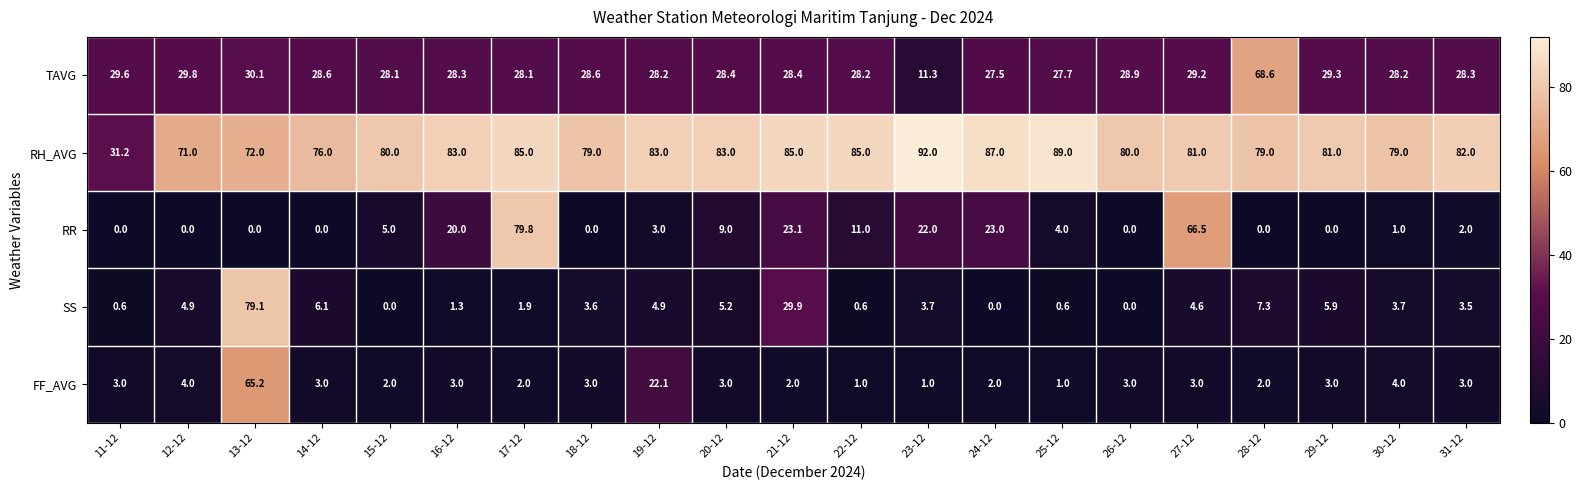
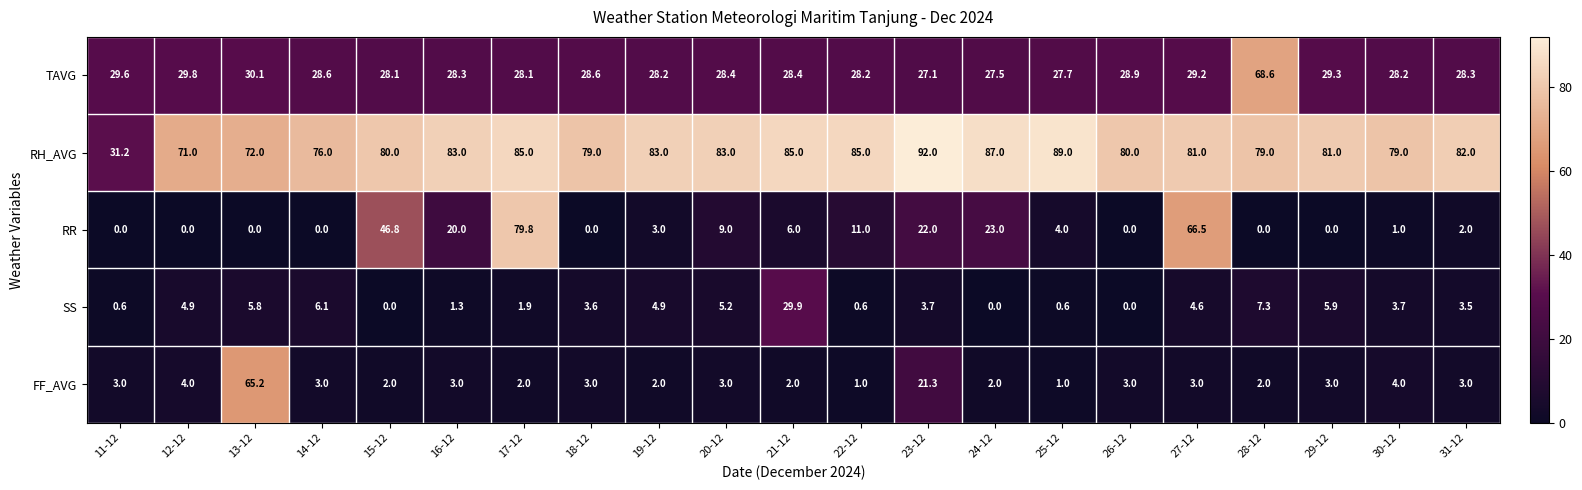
TAVG, 23-12: 11.3 -> 27.1
RR, 15-12: 5.0 -> 46.8
RR, 21-12: 23.1 -> 6.0
SS, 13-12: 79.1 -> 5.8
FF_AVG, 19-12: 22.1 -> 2.0
FF_AVG, 23-12: 1.0 -> 21.3
